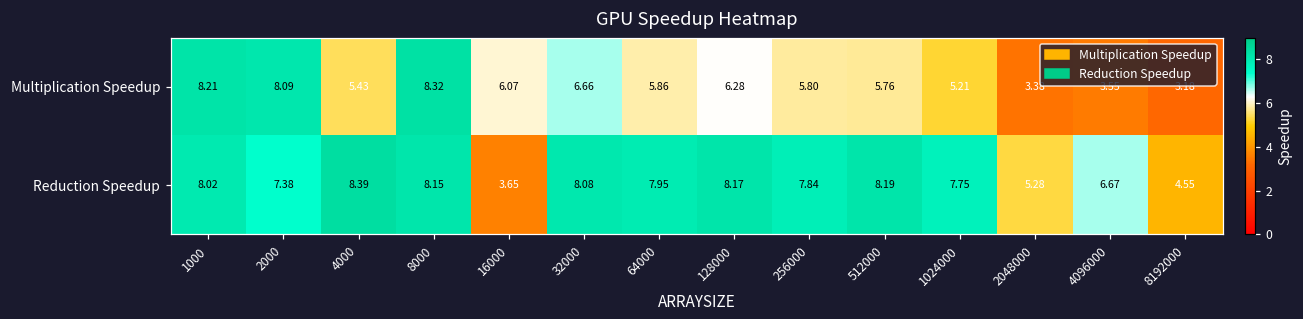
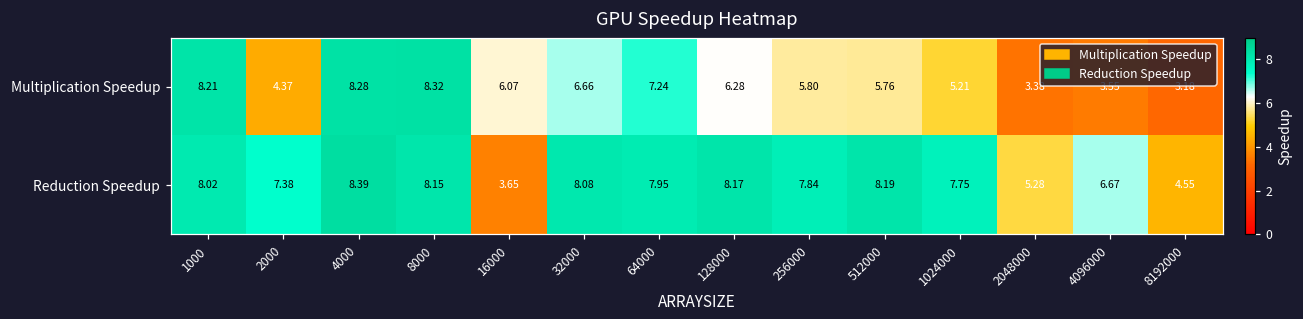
Multiplication Speedup, 2000: 8.09 -> 4.37
Multiplication Speedup, 4000: 5.43 -> 8.28
Multiplication Speedup, 64000: 5.86 -> 7.24
